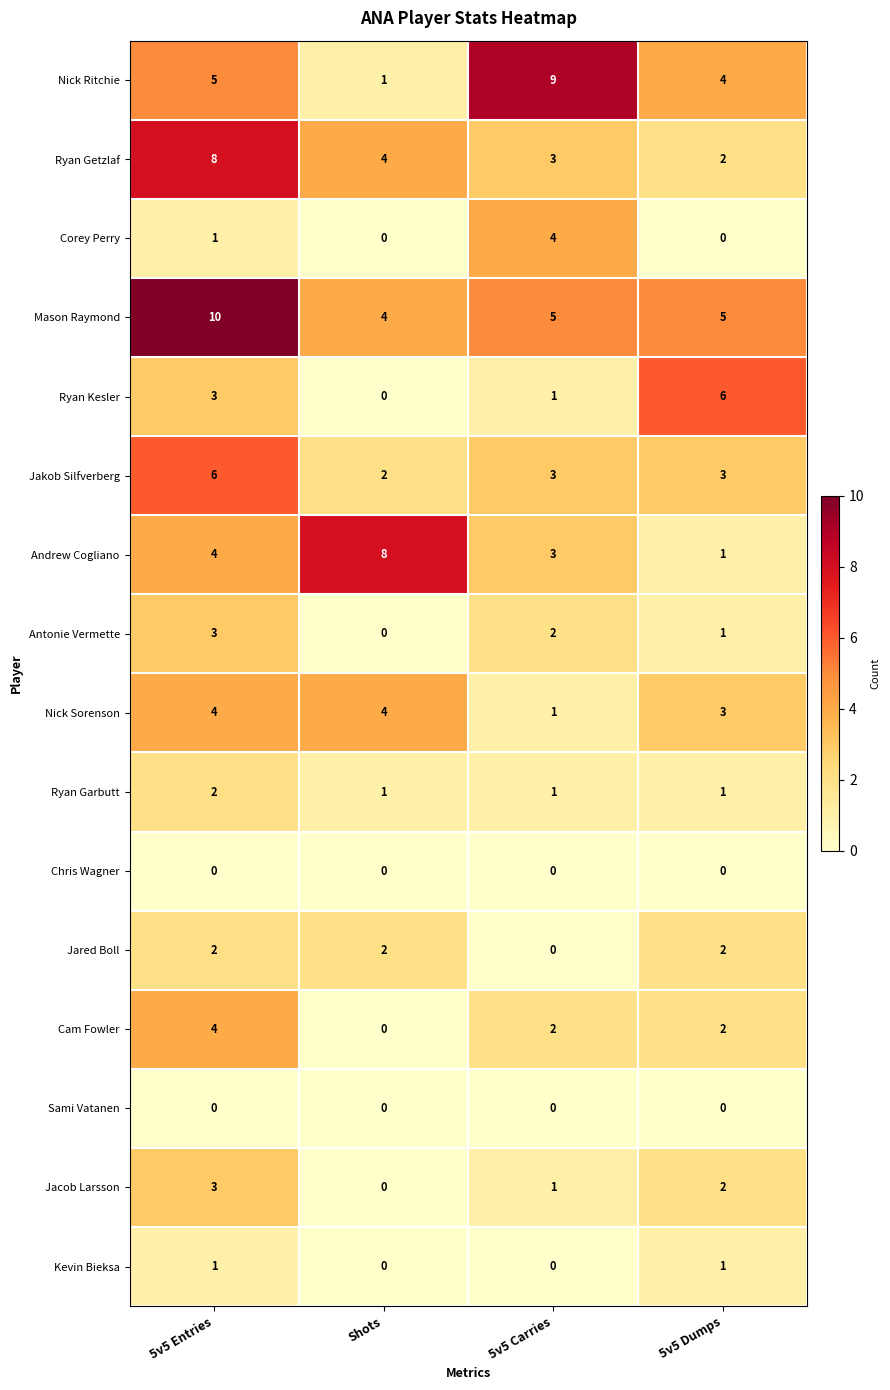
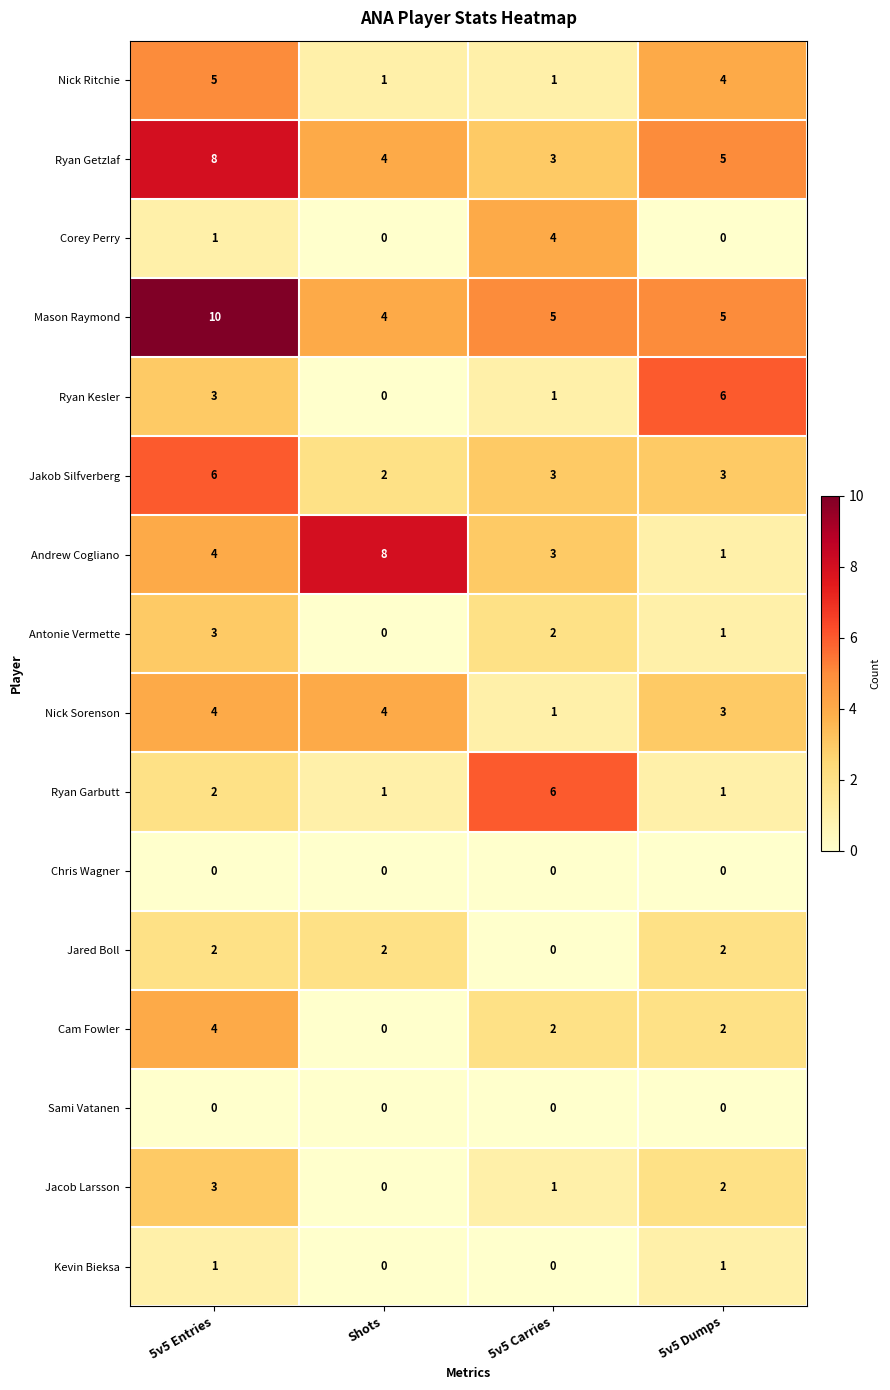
Nick Ritchie, 5v5 Carries: 9 -> 1
Ryan Getzlaf, 5v5 Dumps: 2 -> 5
Ryan Garbutt, 5v5 Carries: 1 -> 6
